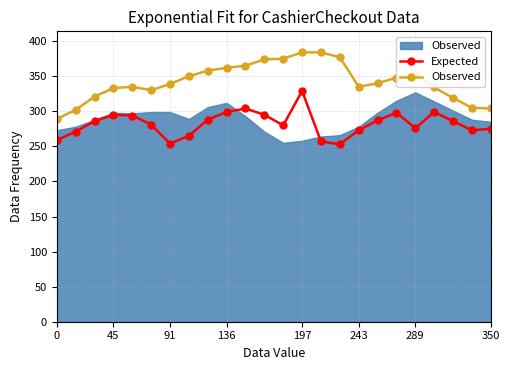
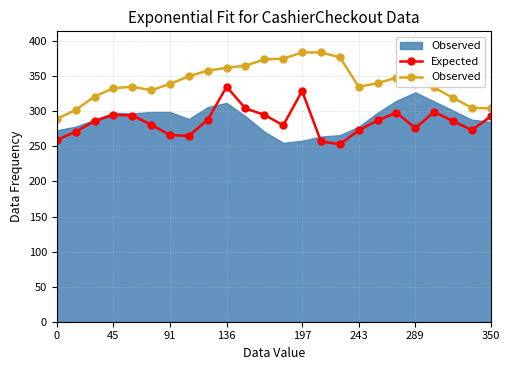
Expected, 91: 250 -> 270
Expected, 136: 300 -> 340
Expected, 350: 280 -> 290
